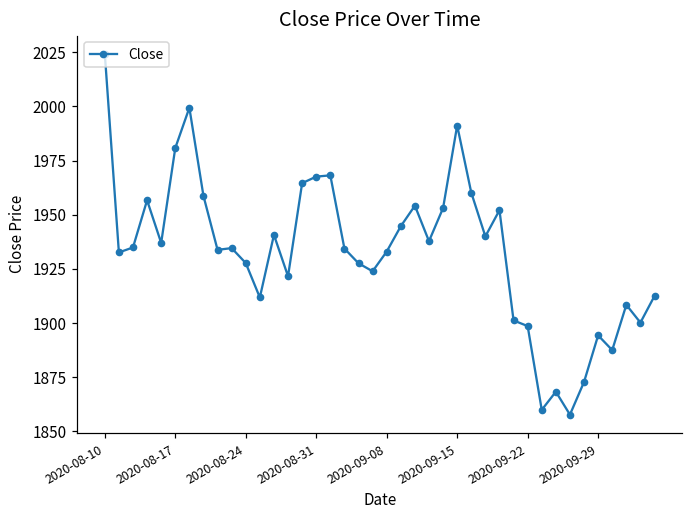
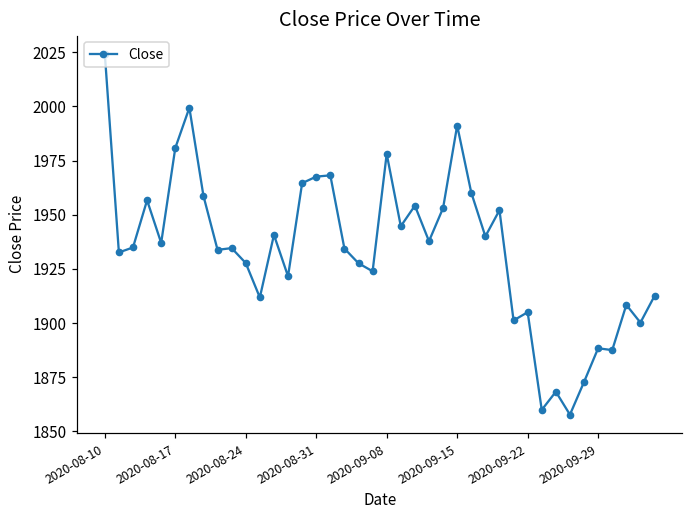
2020-09-08: 1933 -> 1978
2020-09-22: 1899 -> 1905
2020-09-29: 1894 -> 1888
